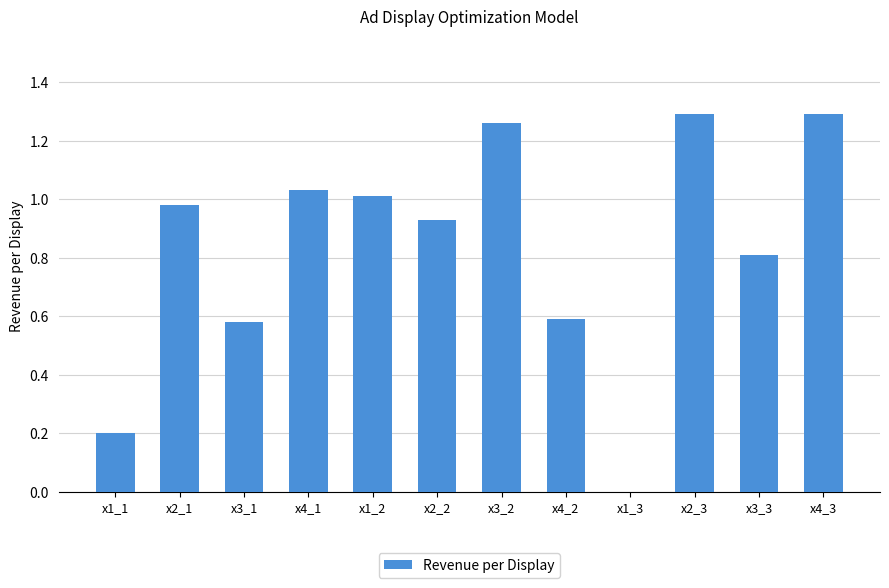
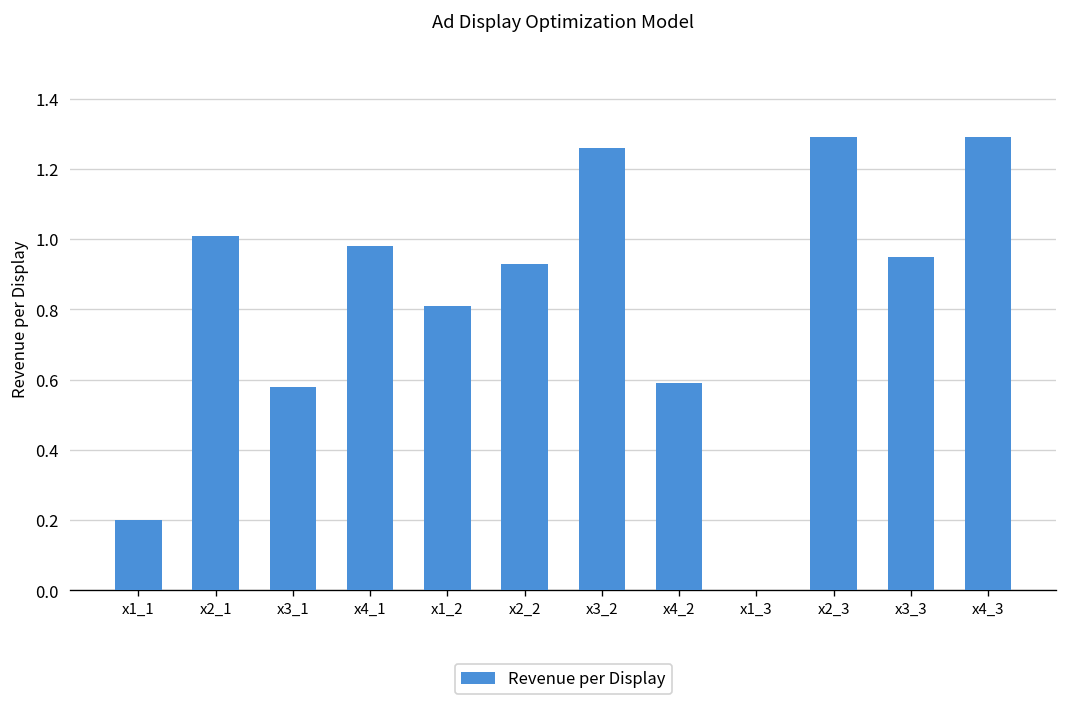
x2_1: 0.98 -> 1.01
x4_1: 1.03 -> 0.98
x1_2: 1.01 -> 0.81
x3_3: 0.81 -> 0.95
